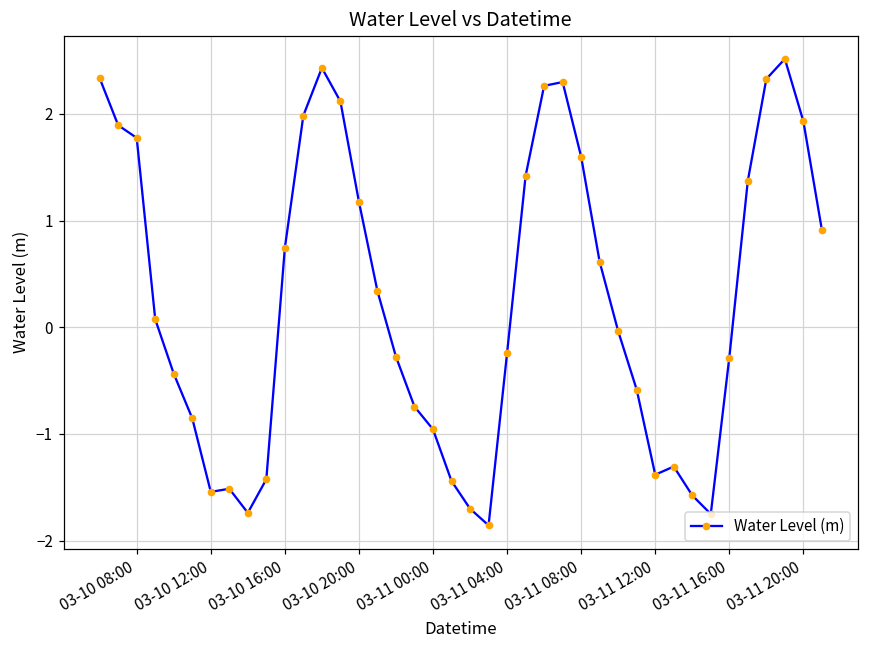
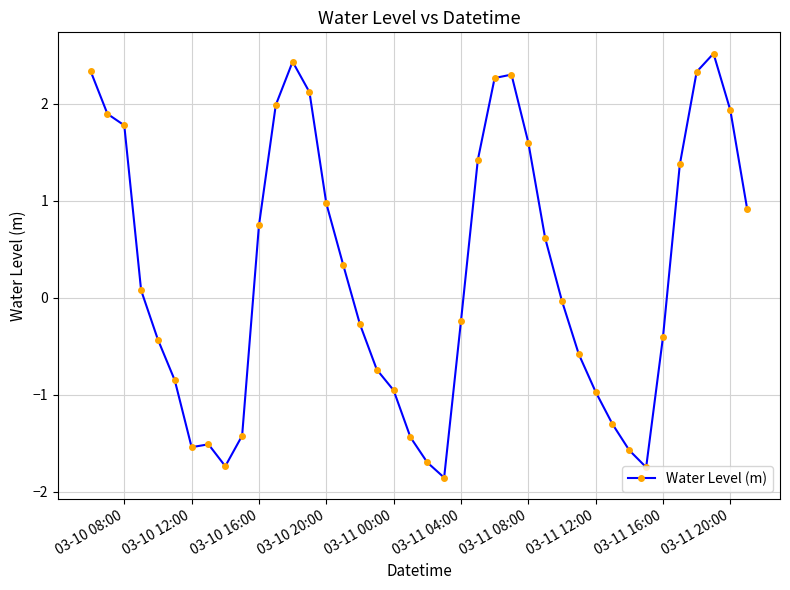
03-10 20:00: 1.2 -> 1.0
03-11 12:00: -1.4 -> -1.0
03-11 16:00: -0.3 -> -0.4
